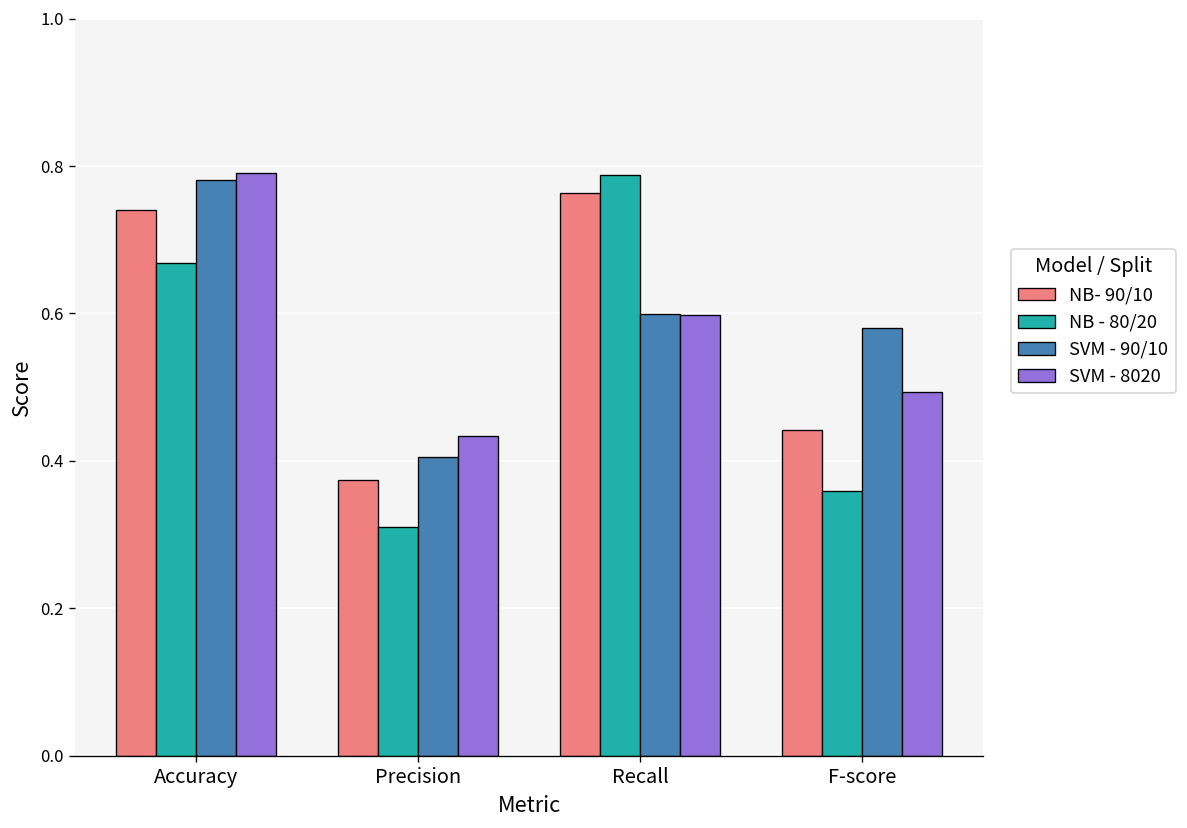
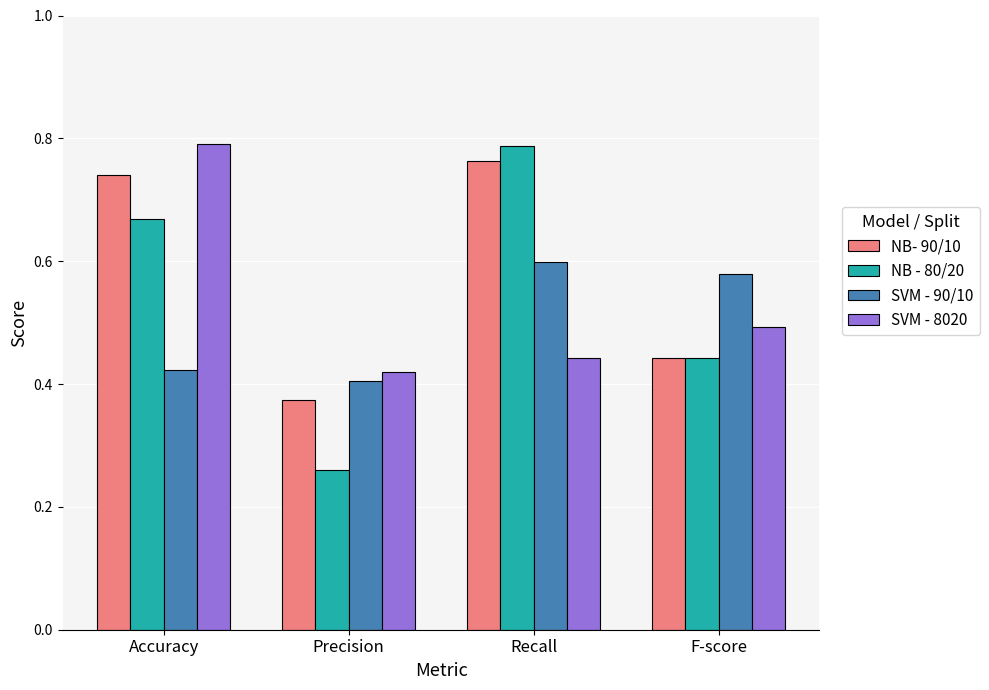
SVM - 90/10, Accuracy: 0.78 -> 0.42
NB - 80/20, Precision: 0.31 -> 0.26
SVM - 8020, Precision: 0.43 -> 0.42
SVM - 8020, Recall: 0.60 -> 0.44
NB - 80/20, F-score: 0.36 -> 0.44
